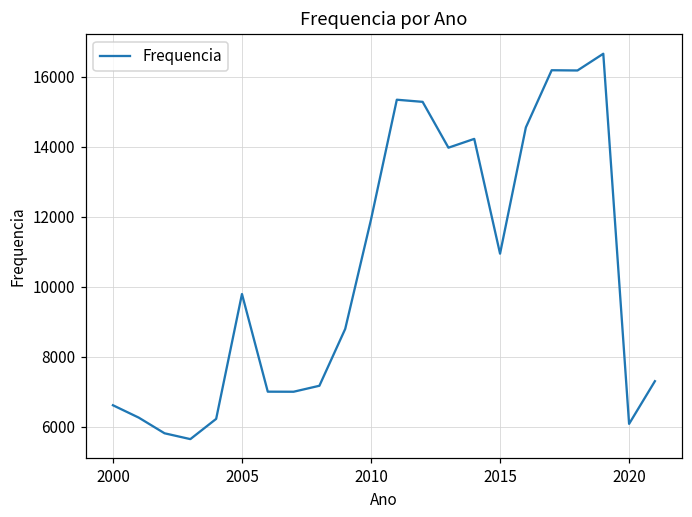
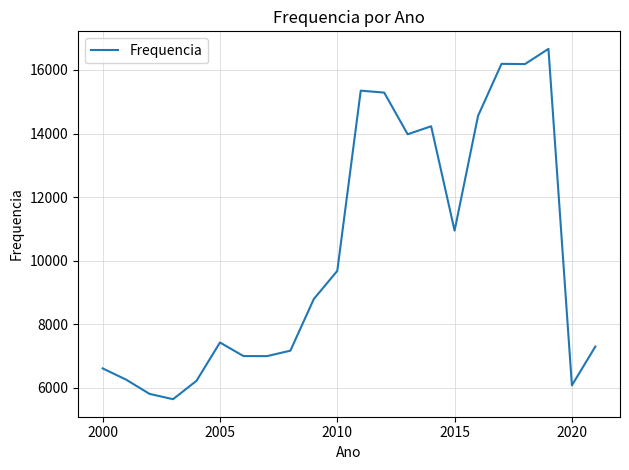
2005: 9800 -> 7400
2010: 11900 -> 9700
